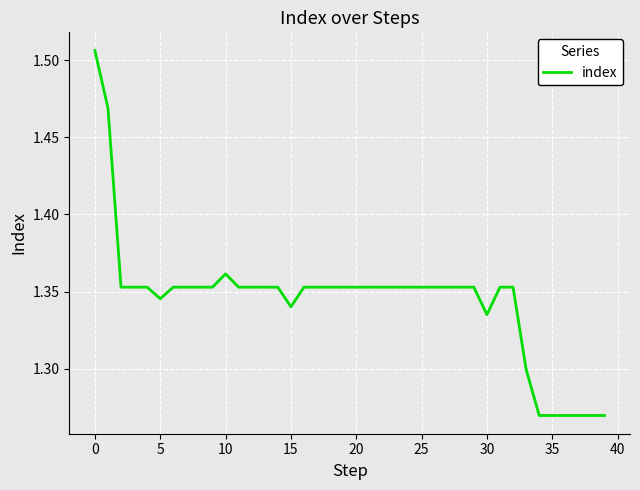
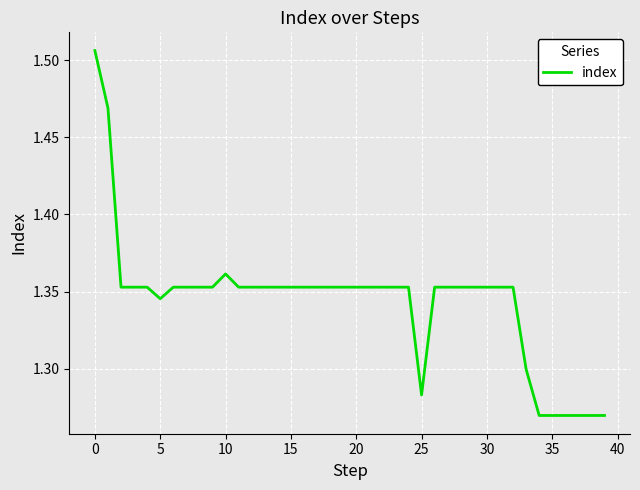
15: 1.340 -> 1.353
25: 1.353 -> 1.283
30: 1.335 -> 1.353
